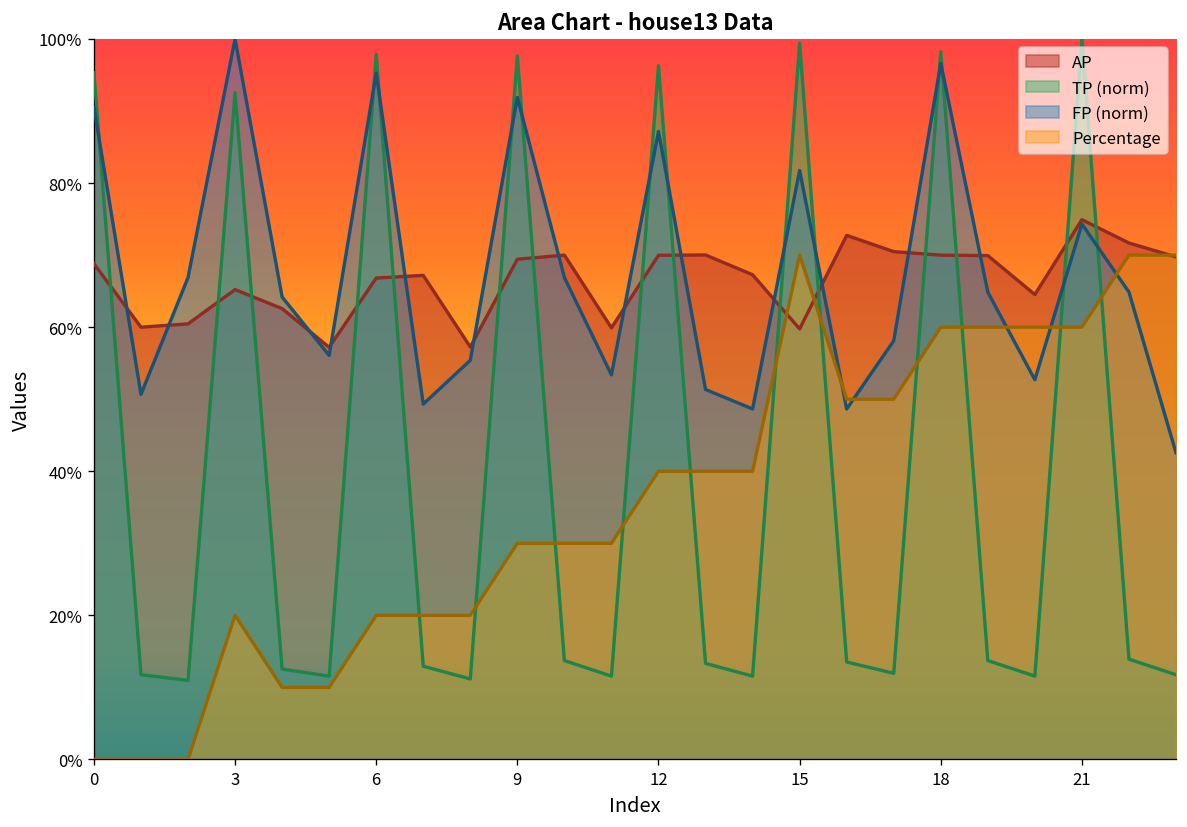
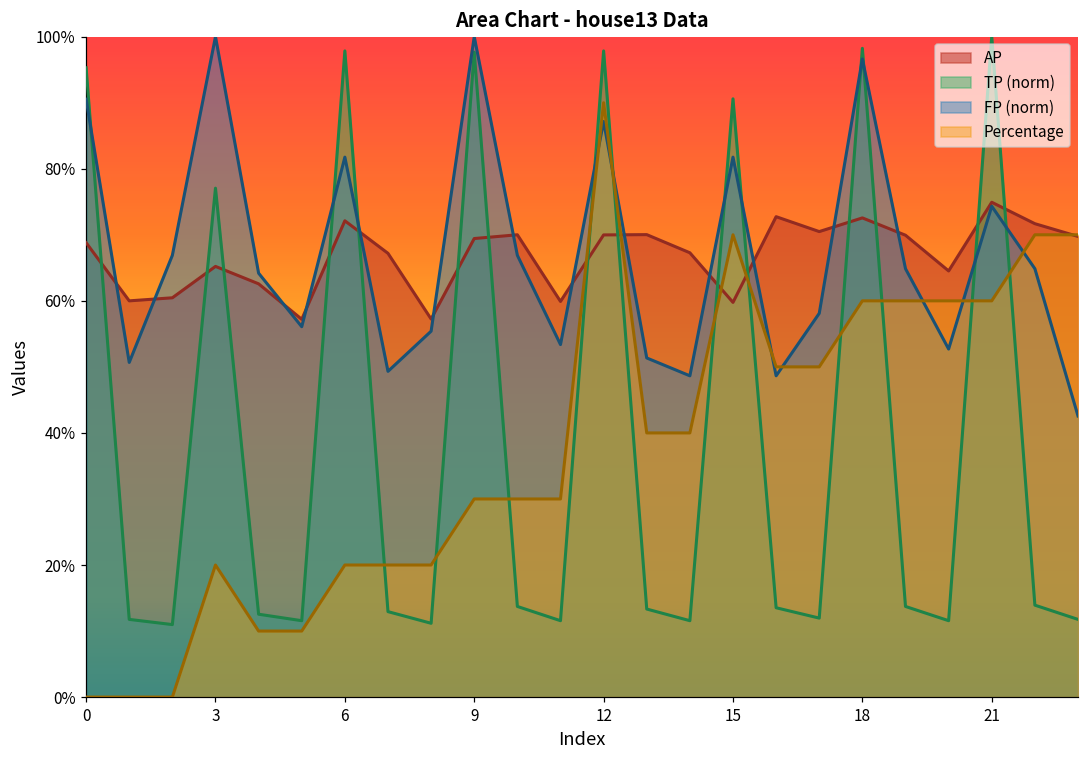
TP (norm), 3: 93% -> 77%
AP, 6: 67% -> 72%
FP (norm), 6: 95% -> 82%
FP (norm), 9: 92% -> 100%
TP (norm), 12: 96% -> 98%
Percentage, 12: 40% -> 90%
TP (norm), 15: 99% -> 91%
AP, 18: 70% -> 73%
